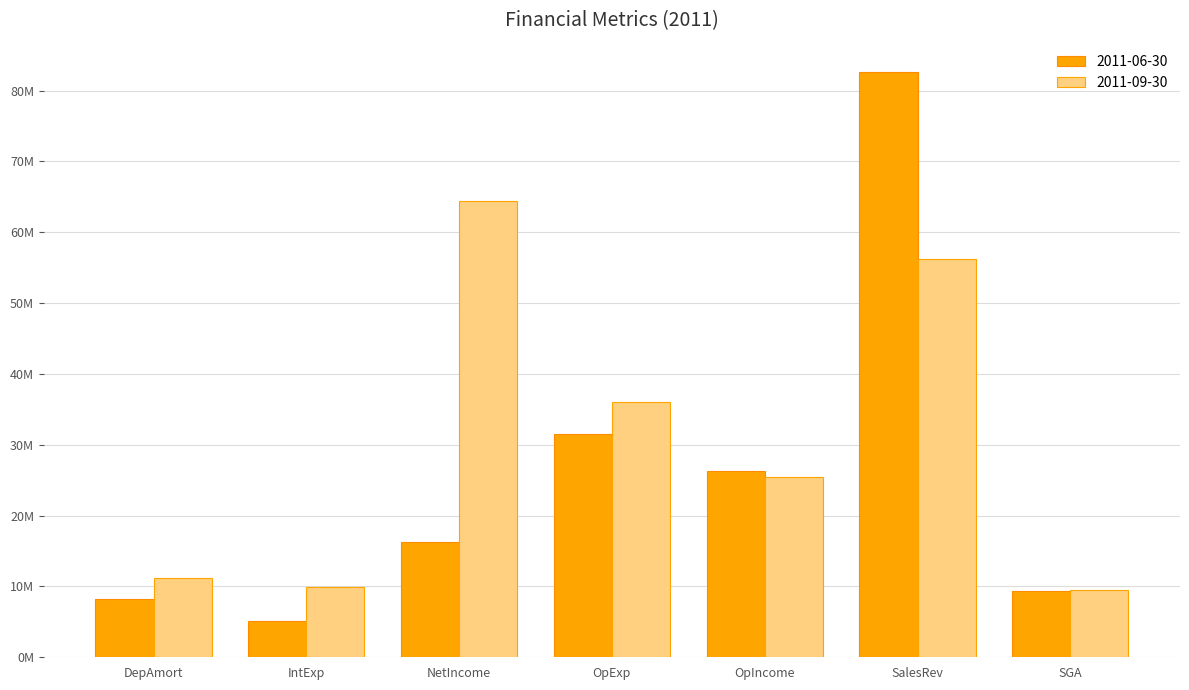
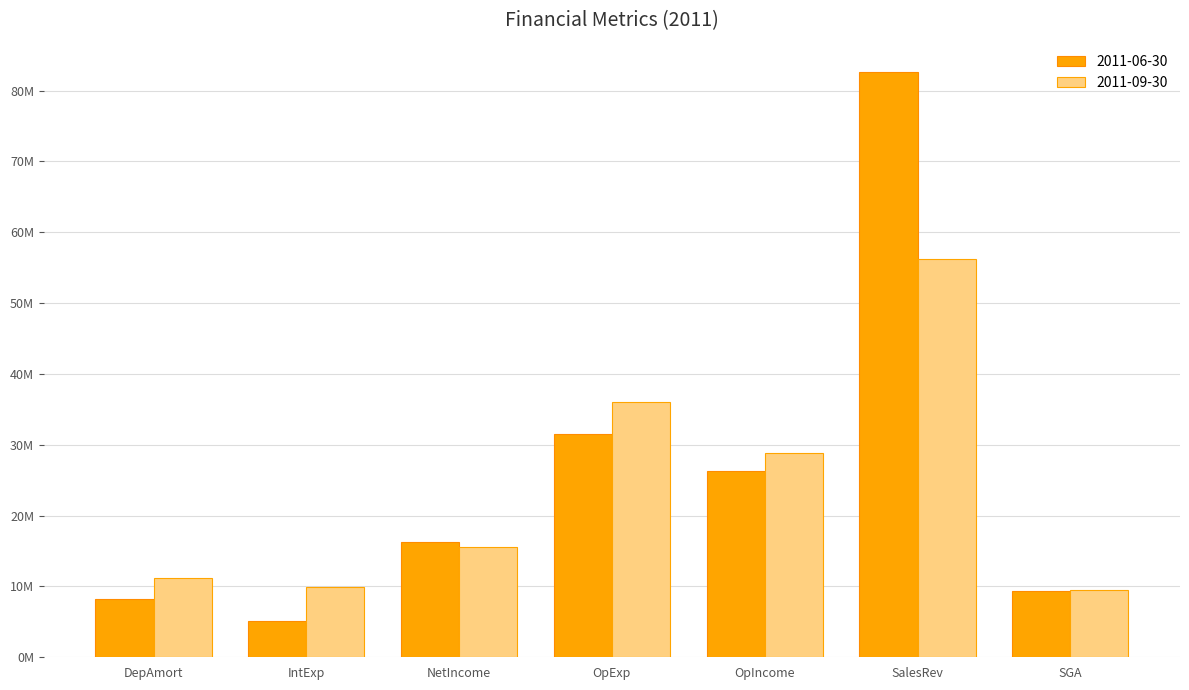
2011-09-30, NetIncome: 64000000 -> 16000000
2011-09-30, OpIncome: 25000000 -> 29000000
